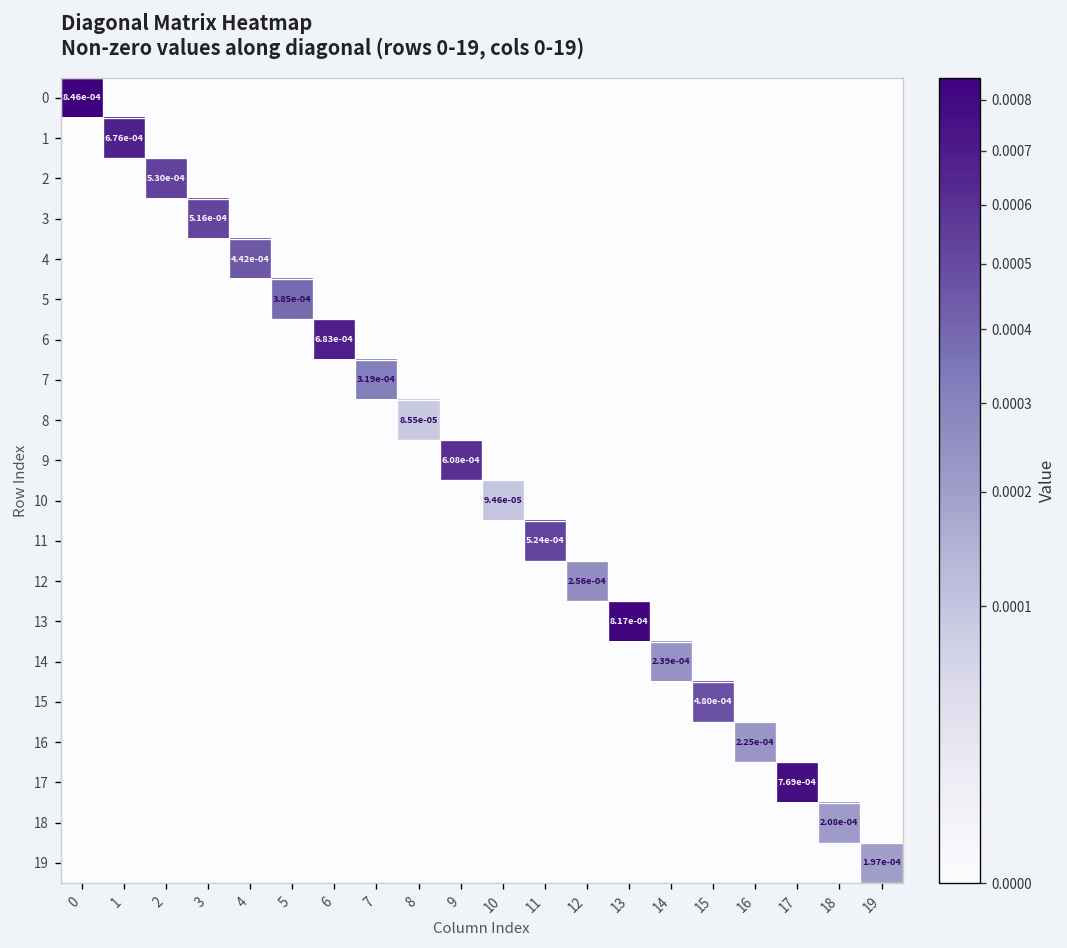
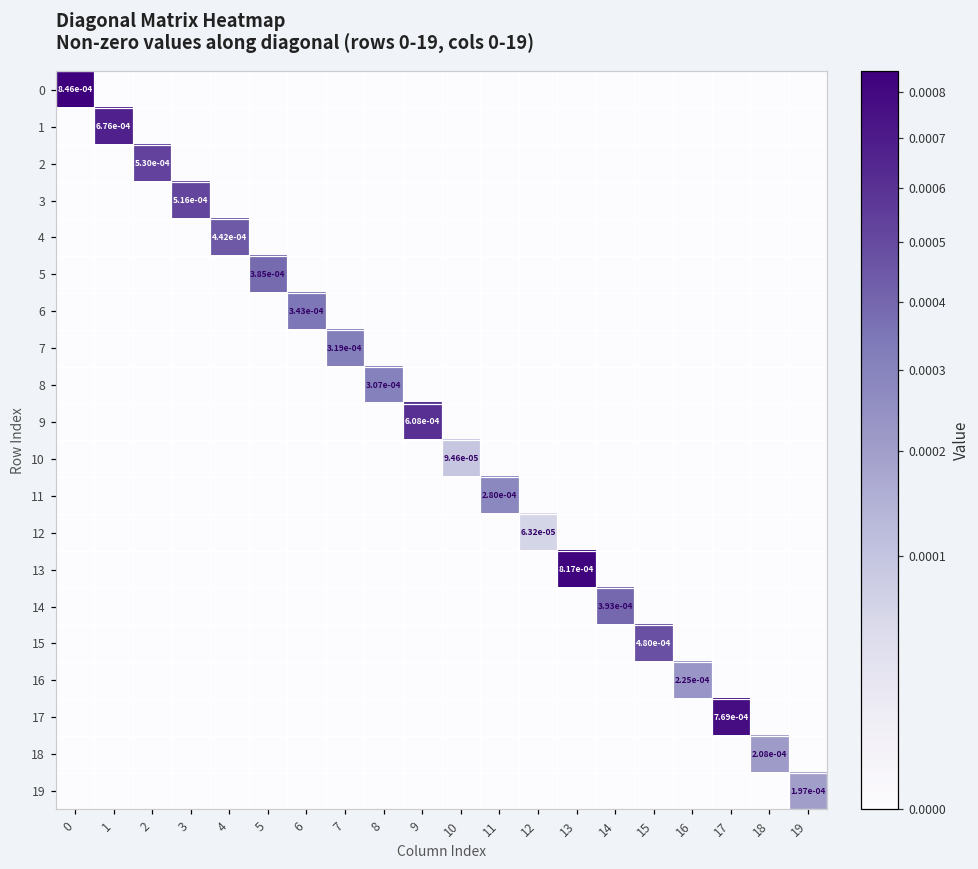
6, 6: 6.83e-04 -> 3.43e-04
8, 8: 8.55e-05 -> 3.07e-04
11, 11: 5.24e-04 -> 2.80e-04
12, 12: 2.56e-04 -> 6.32e-05
14, 14: 2.39e-04 -> 3.93e-04
